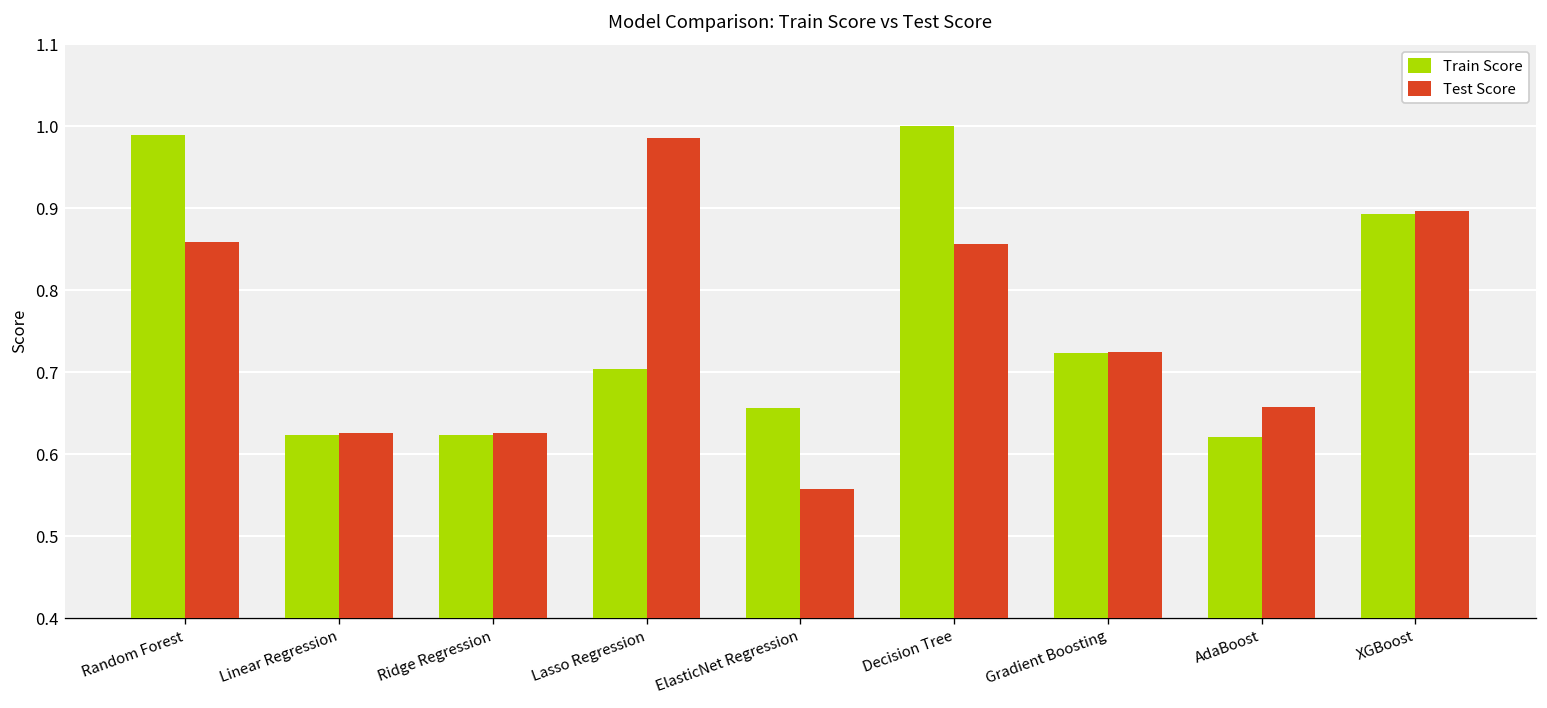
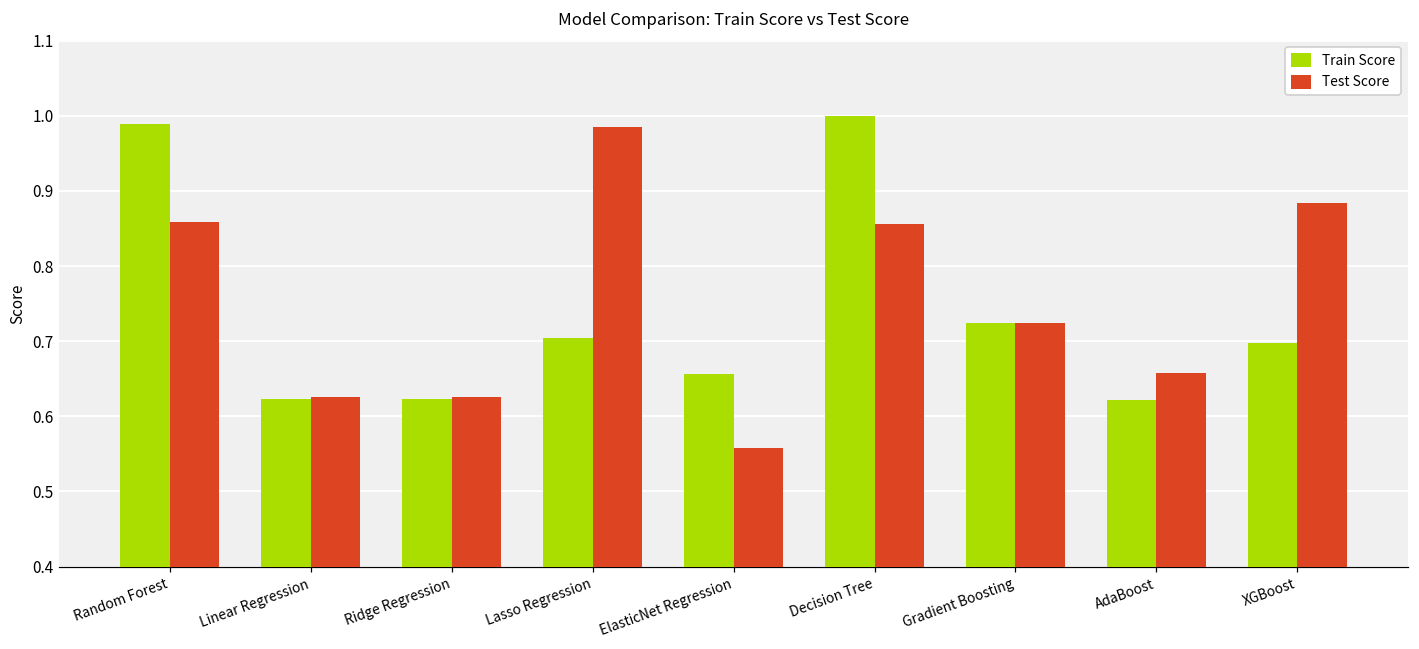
Train Score, XGBoost: 0.89 -> 0.70
Test Score, XGBoost: 0.90 -> 0.88
